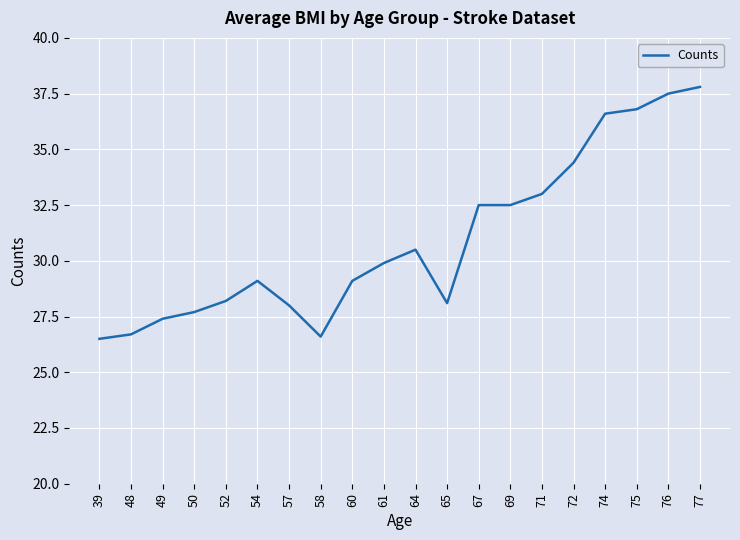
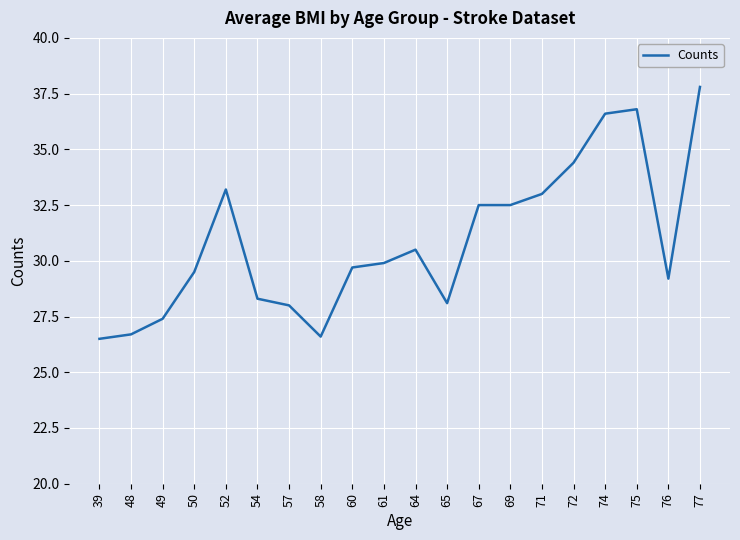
50: 27.7 -> 29.5
52: 28.2 -> 33.2
54: 29.1 -> 28.3
60: 29.1 -> 29.7
76: 37.5 -> 29.2
